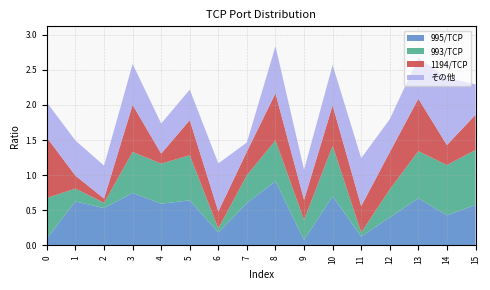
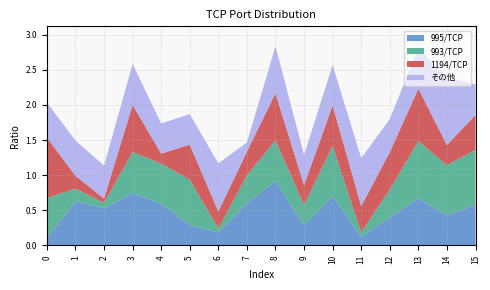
995/TCP, 5: 0.6 -> 0.3
995/TCP, 9: 0.1 -> 0.3
993/TCP, 13: 0.7 -> 0.8
